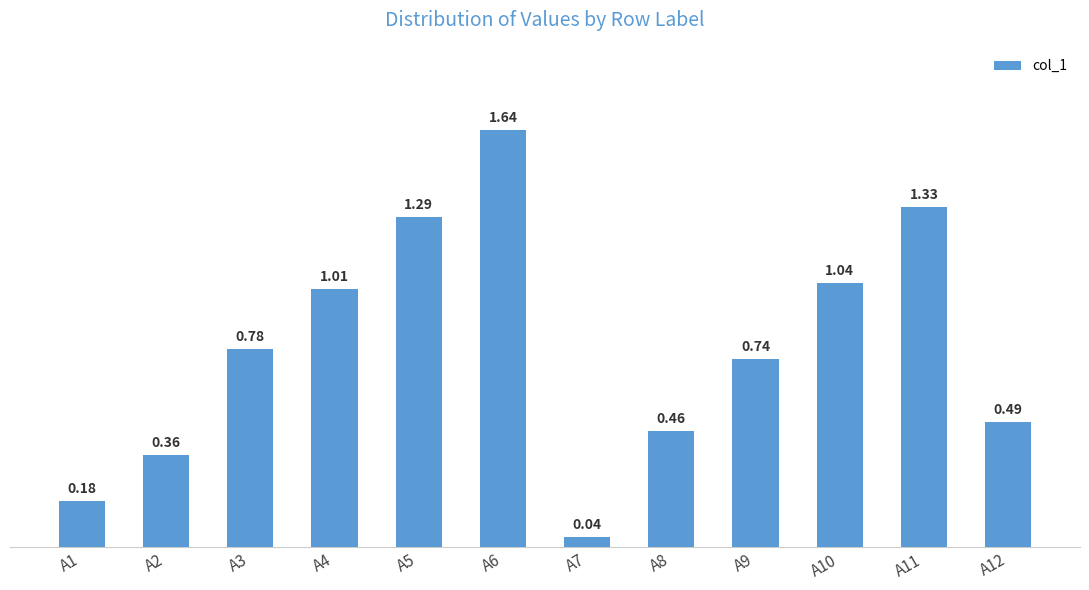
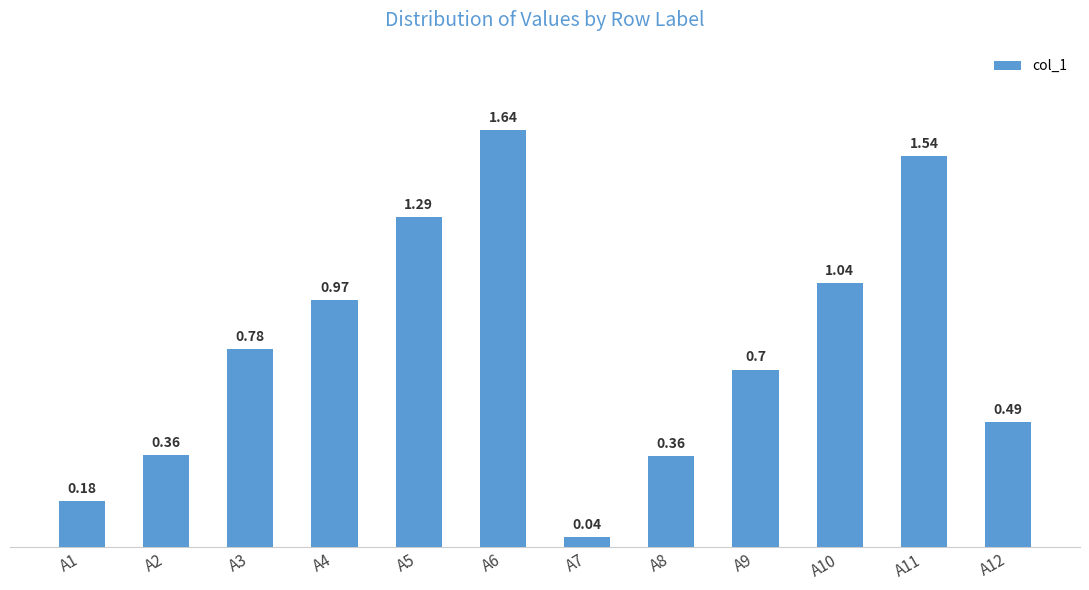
A4: 1.01 -> 0.97
A8: 0.46 -> 0.36
A9: 0.74 -> 0.7
A11: 1.33 -> 1.54
